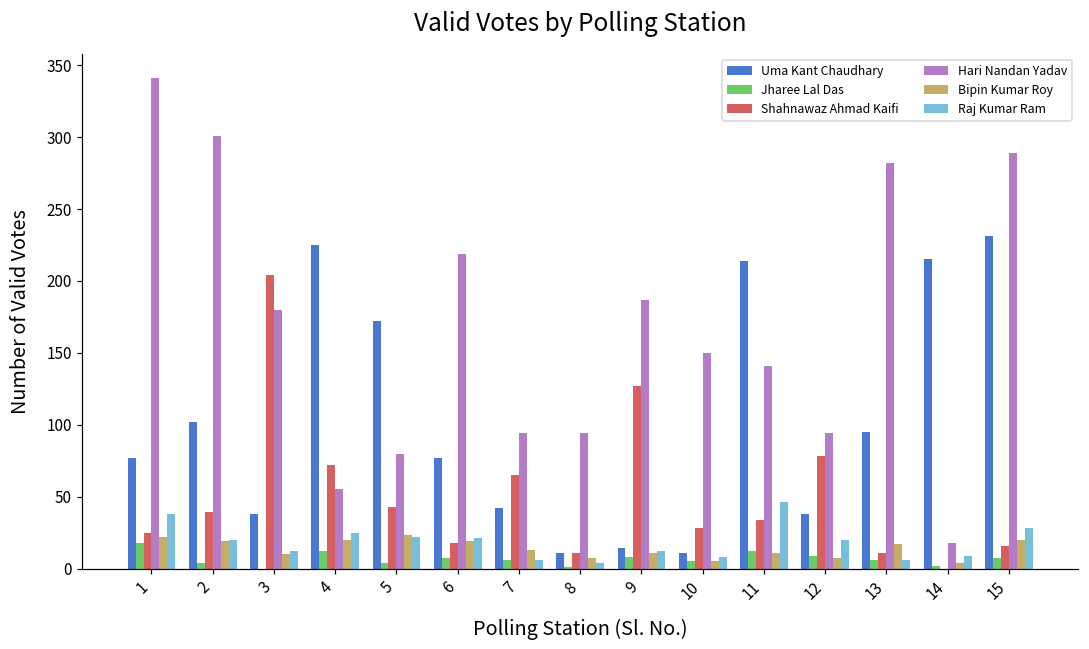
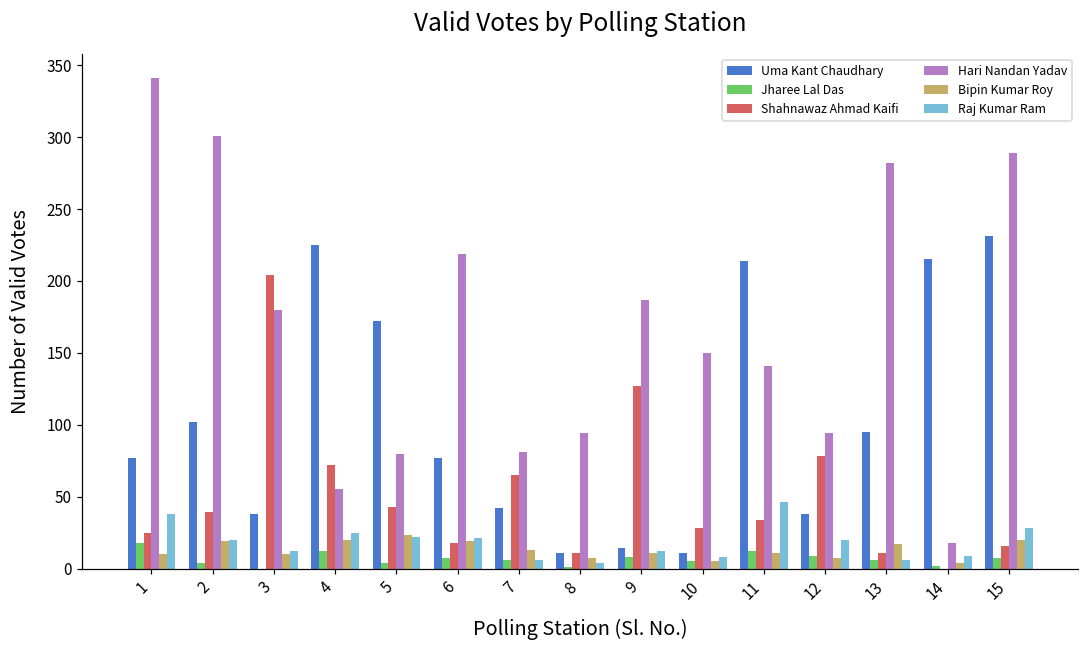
Bipin Kumar Roy, 1: 22 -> 10
Hari Nandan Yadav, 7: 94 -> 81
